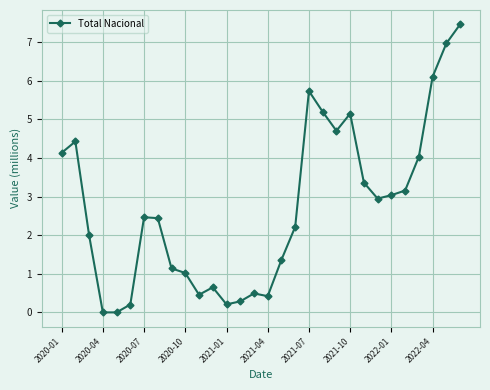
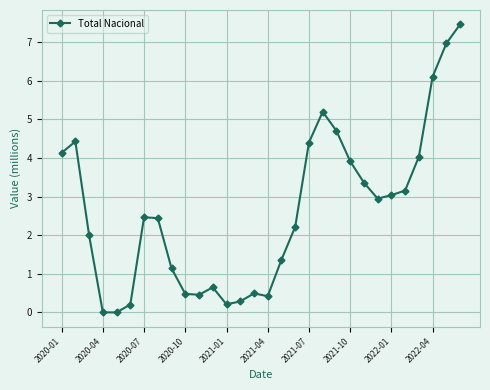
2020-10: 1.0 -> 0.5
2021-07: 5.7 -> 4.4
2021-10: 5.1 -> 3.9
